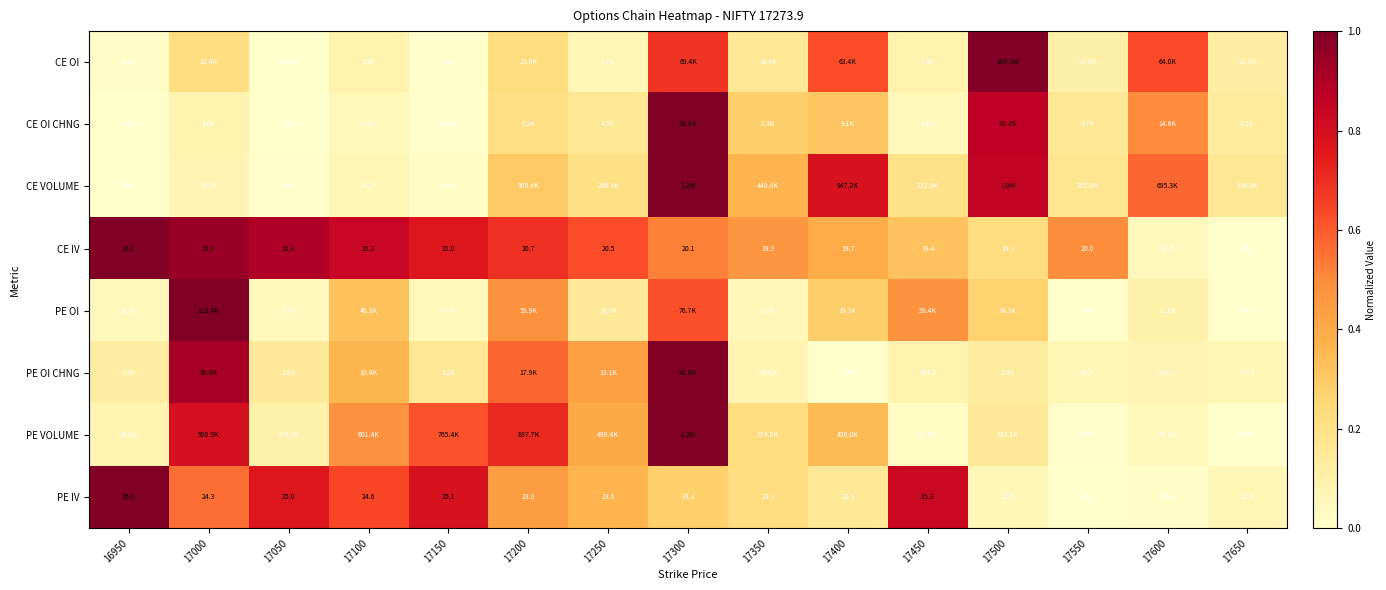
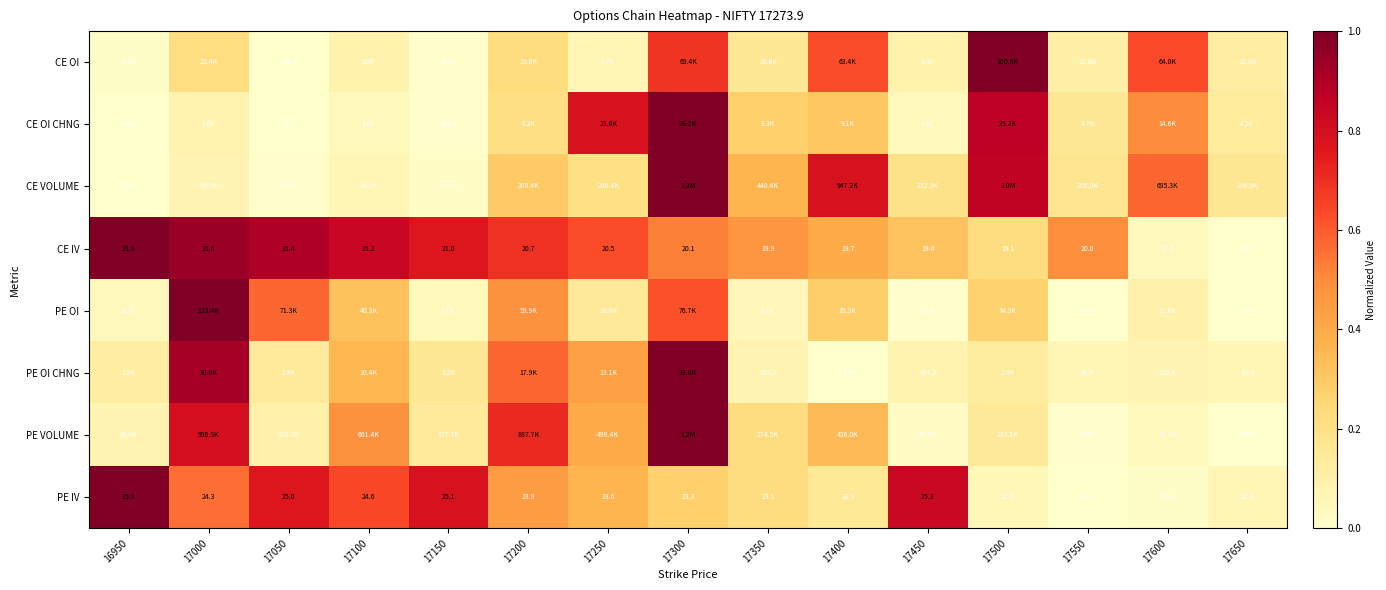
CE OI CHNG, 17250: 4.9K -> 23.0K
PE OI, 17050: 5.7K -> 71.3K
PE OI, 17450: 59.4K -> 2.1K
PE VOLUME, 17150: 765.4K -> 177.7K
